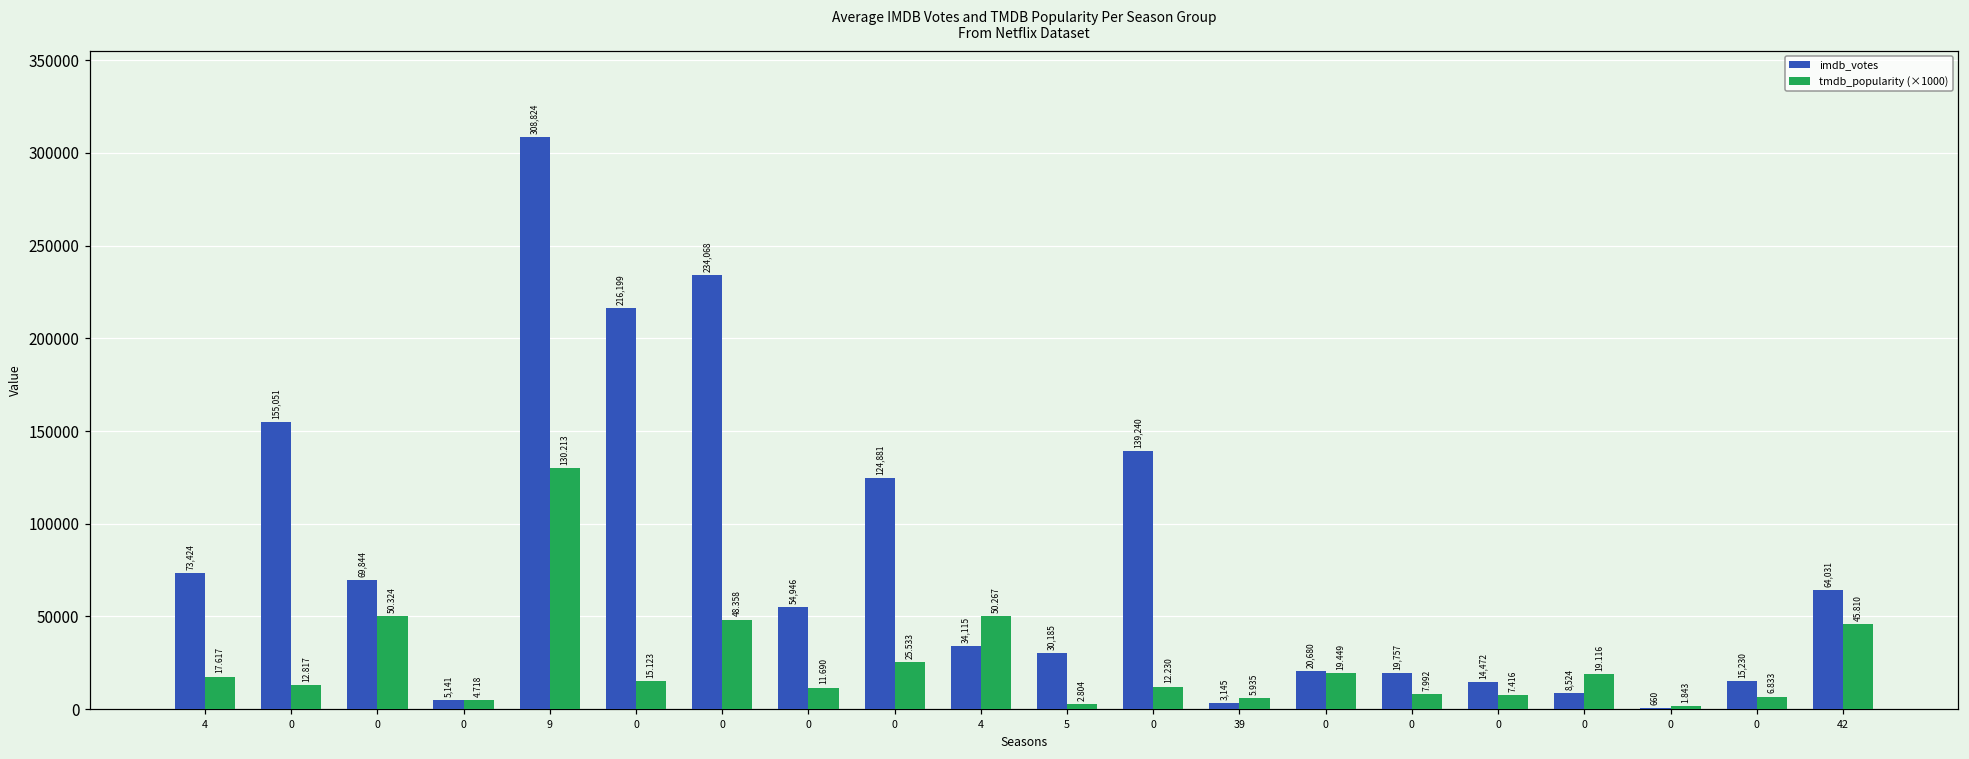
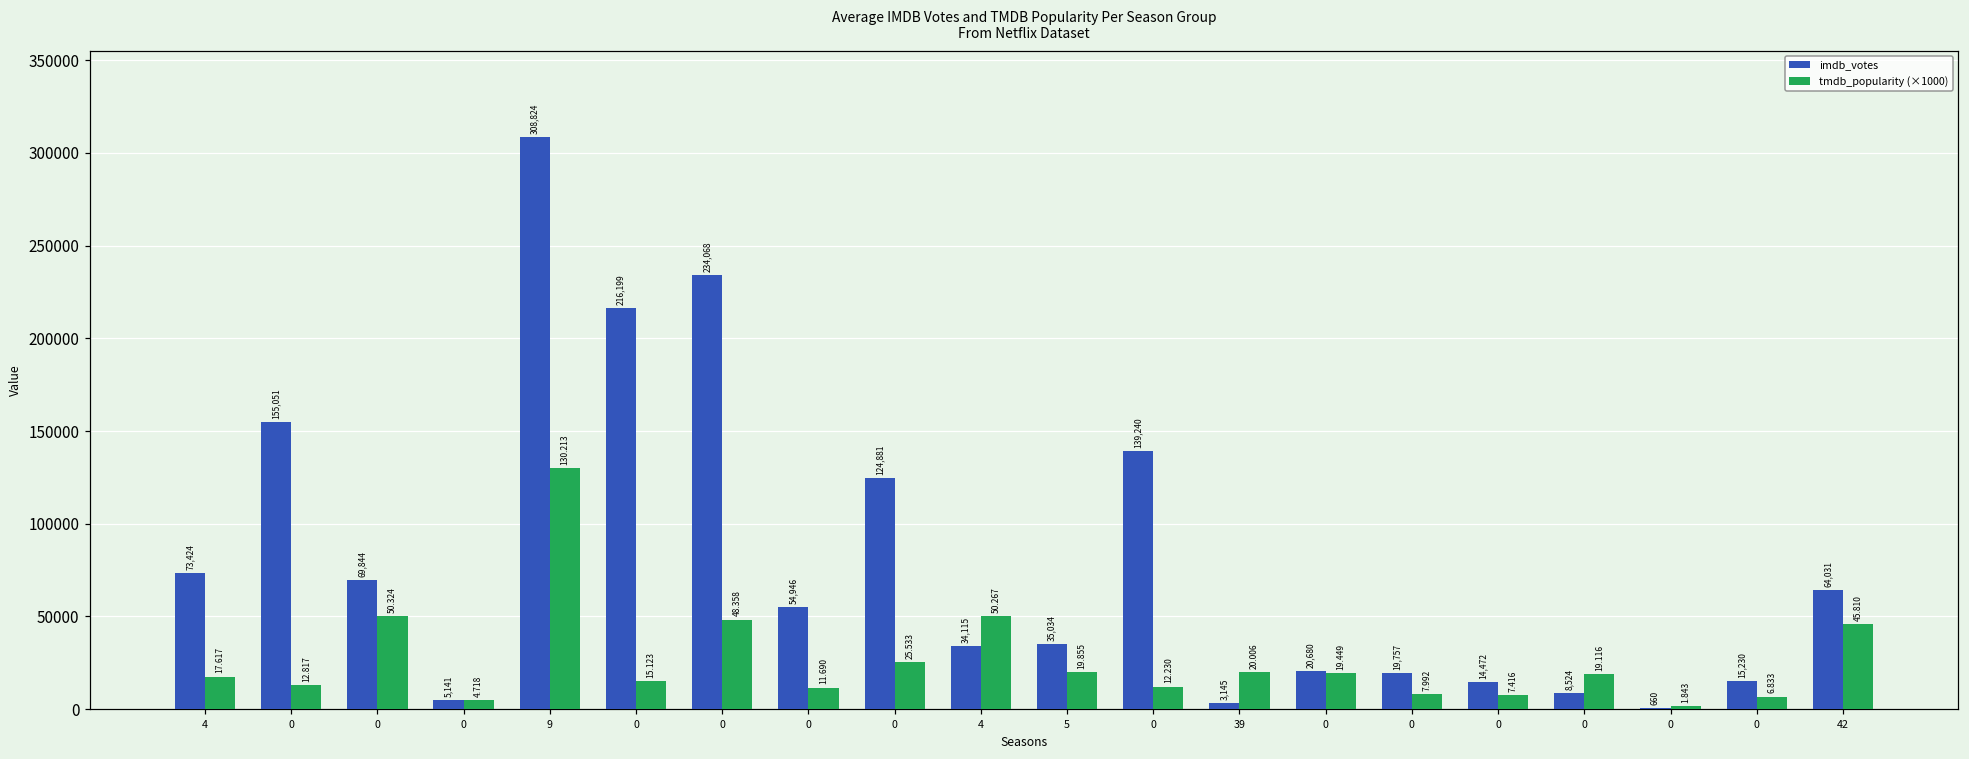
imdb_votes, 5: 30,185 -> 35,034
tmdb_popularity (×1000), 5: 2.804 -> 19.855
tmdb_popularity (×1000), 39: 5.935 -> 20.006
